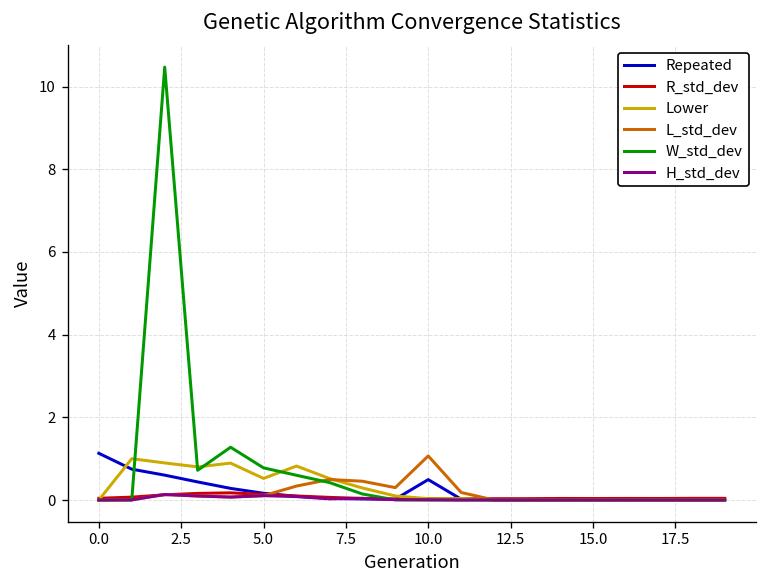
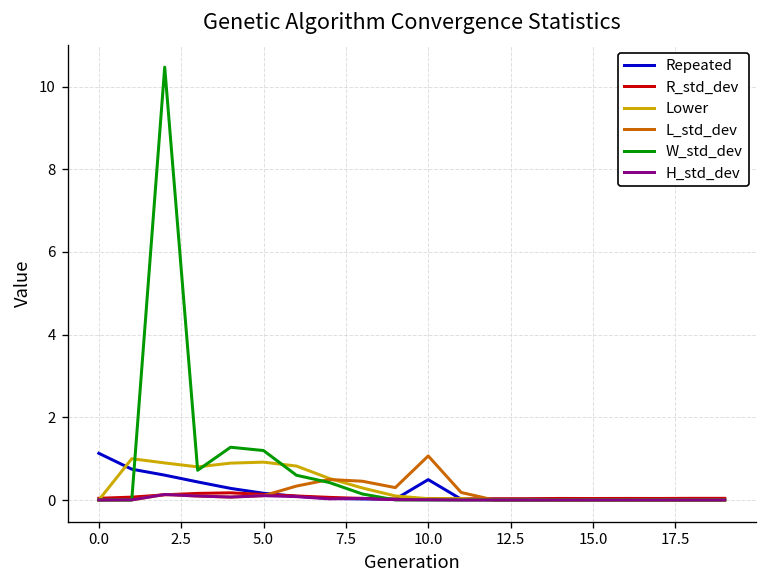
Lower, 5.0: 0.5 -> 0.9
W_std_dev, 5.0: 0.8 -> 1.2
